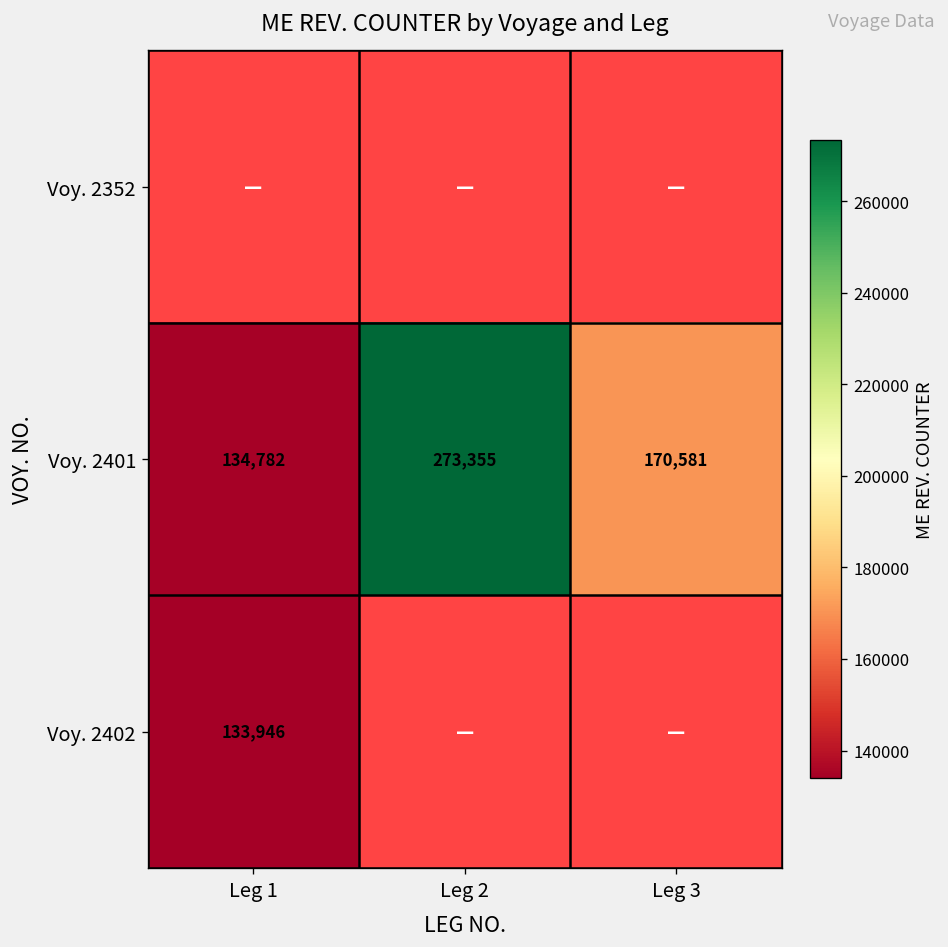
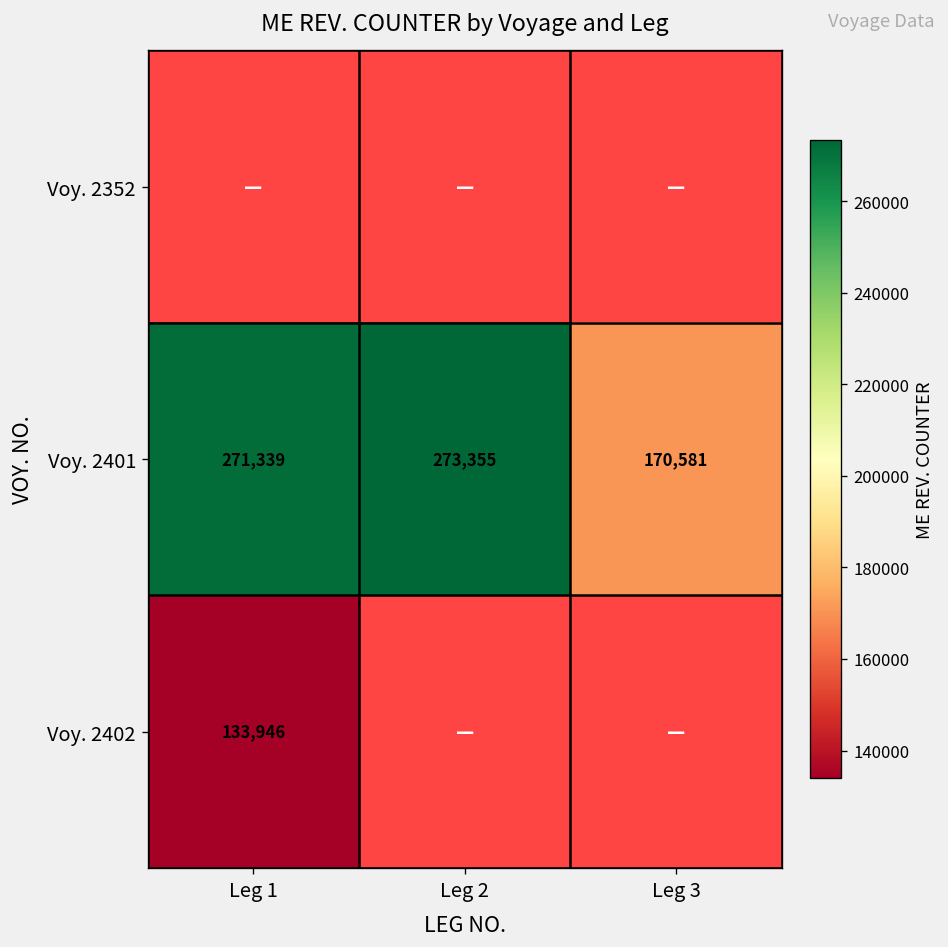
Voy. 2401, Leg 1: 134,782 -> 271,339
